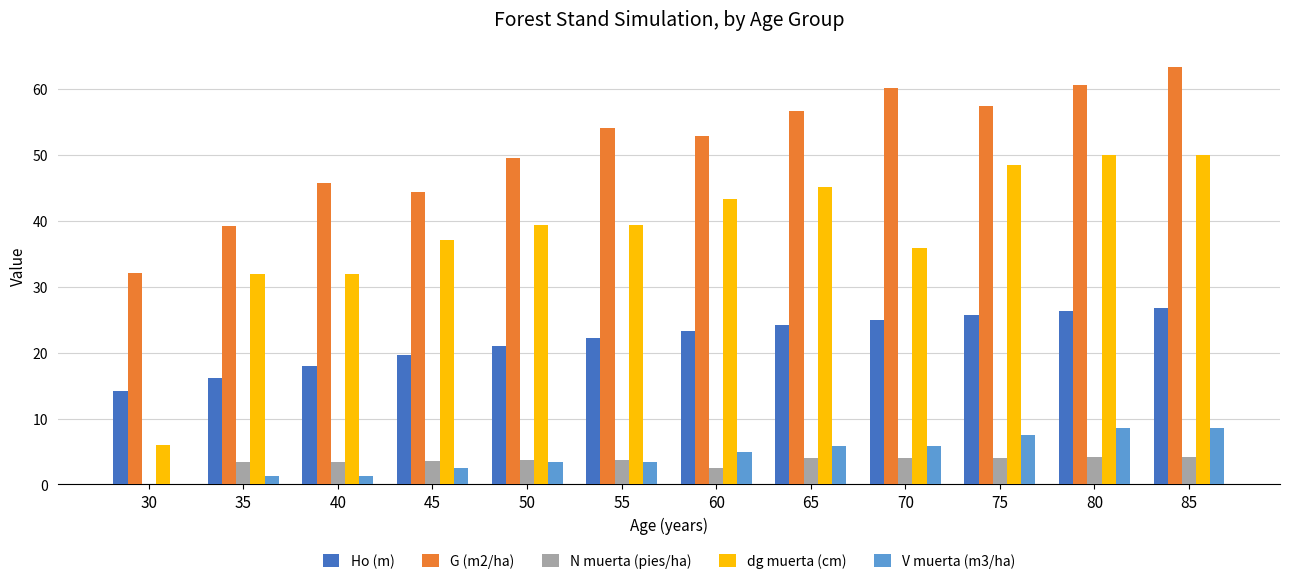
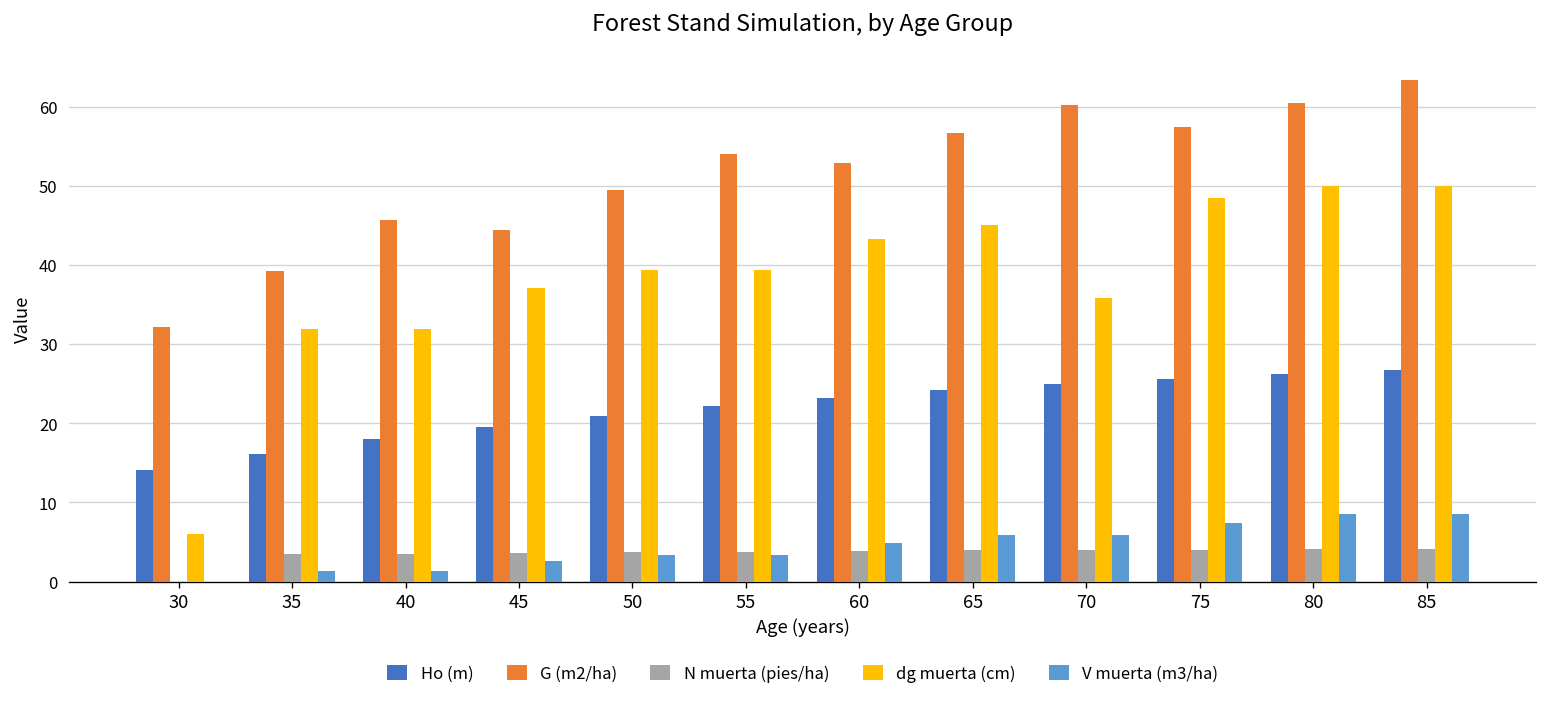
N muerta (pies/ha), 60: 2 -> 4
